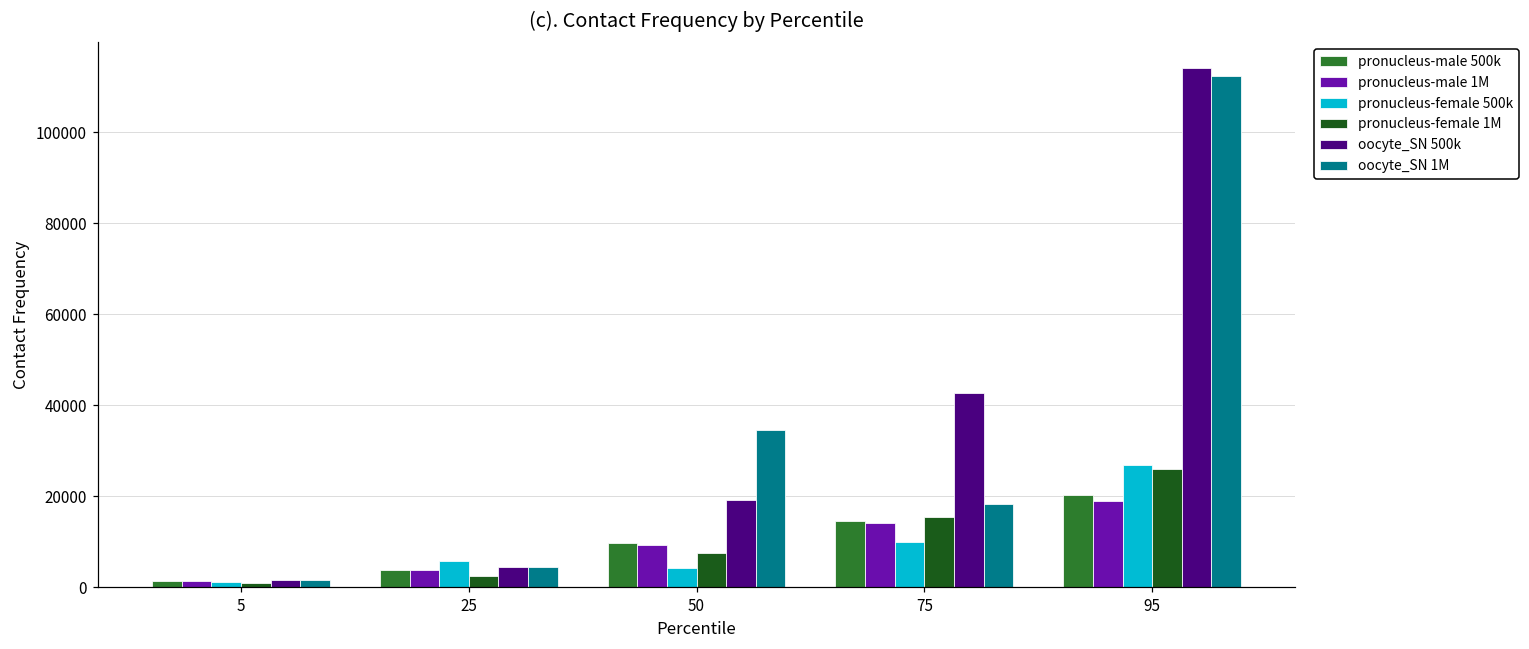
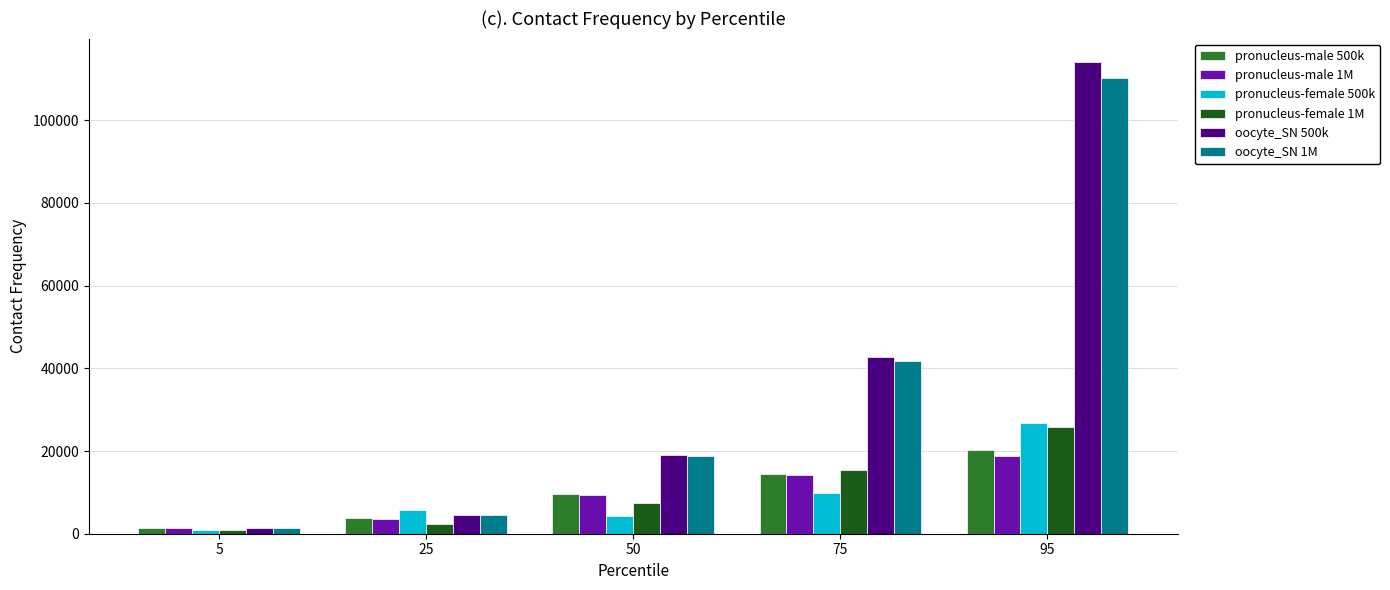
oocyte_SN 1M, 50: 35000 -> 19000
oocyte_SN 1M, 75: 18000 -> 42000
oocyte_SN 1M, 95: 112000 -> 110000
